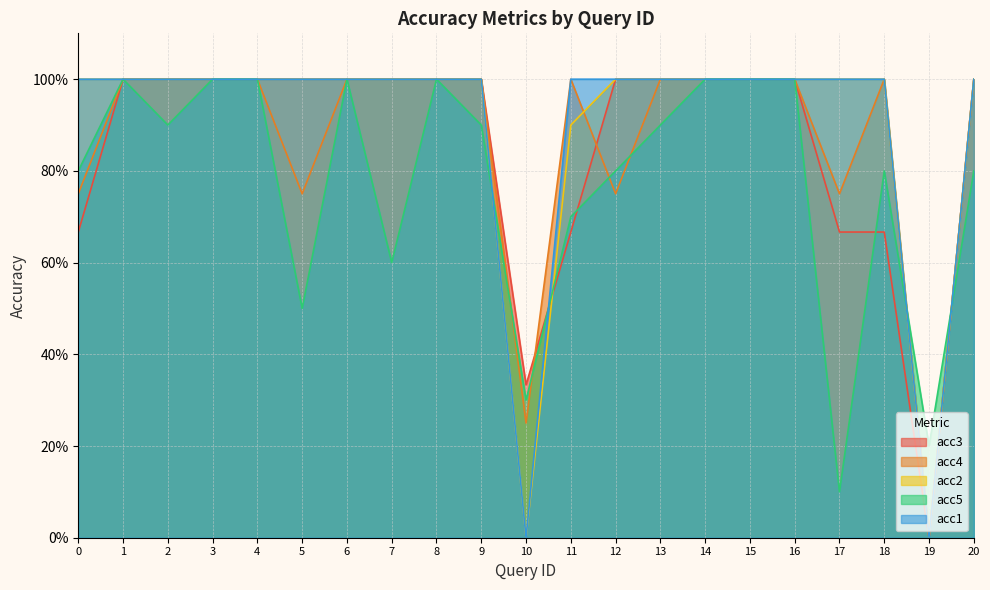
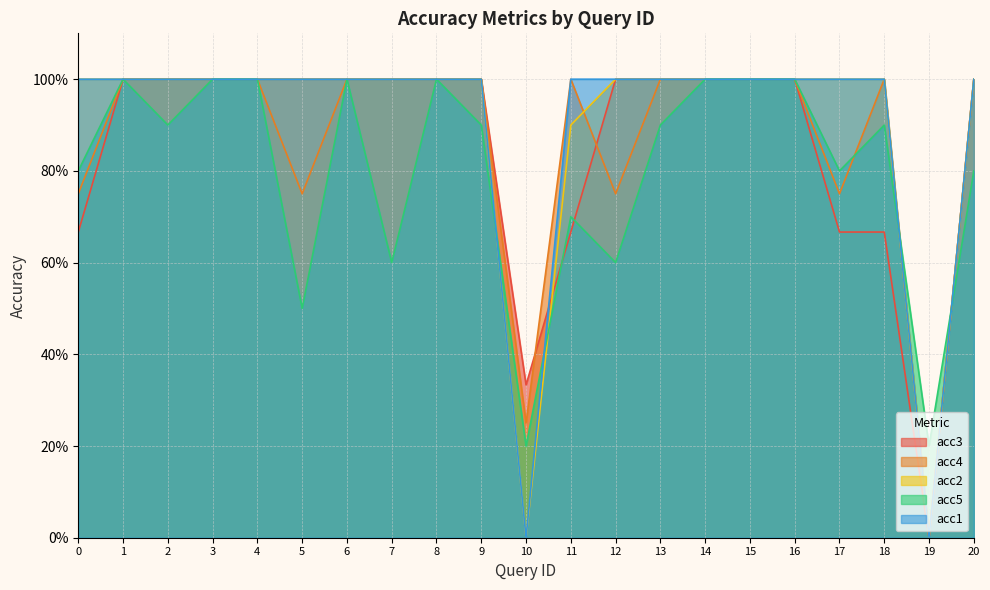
acc5, 10: 30% -> 20%
acc5, 12: 80% -> 60%
acc5, 17: 10% -> 80%
acc5, 18: 80% -> 90%
